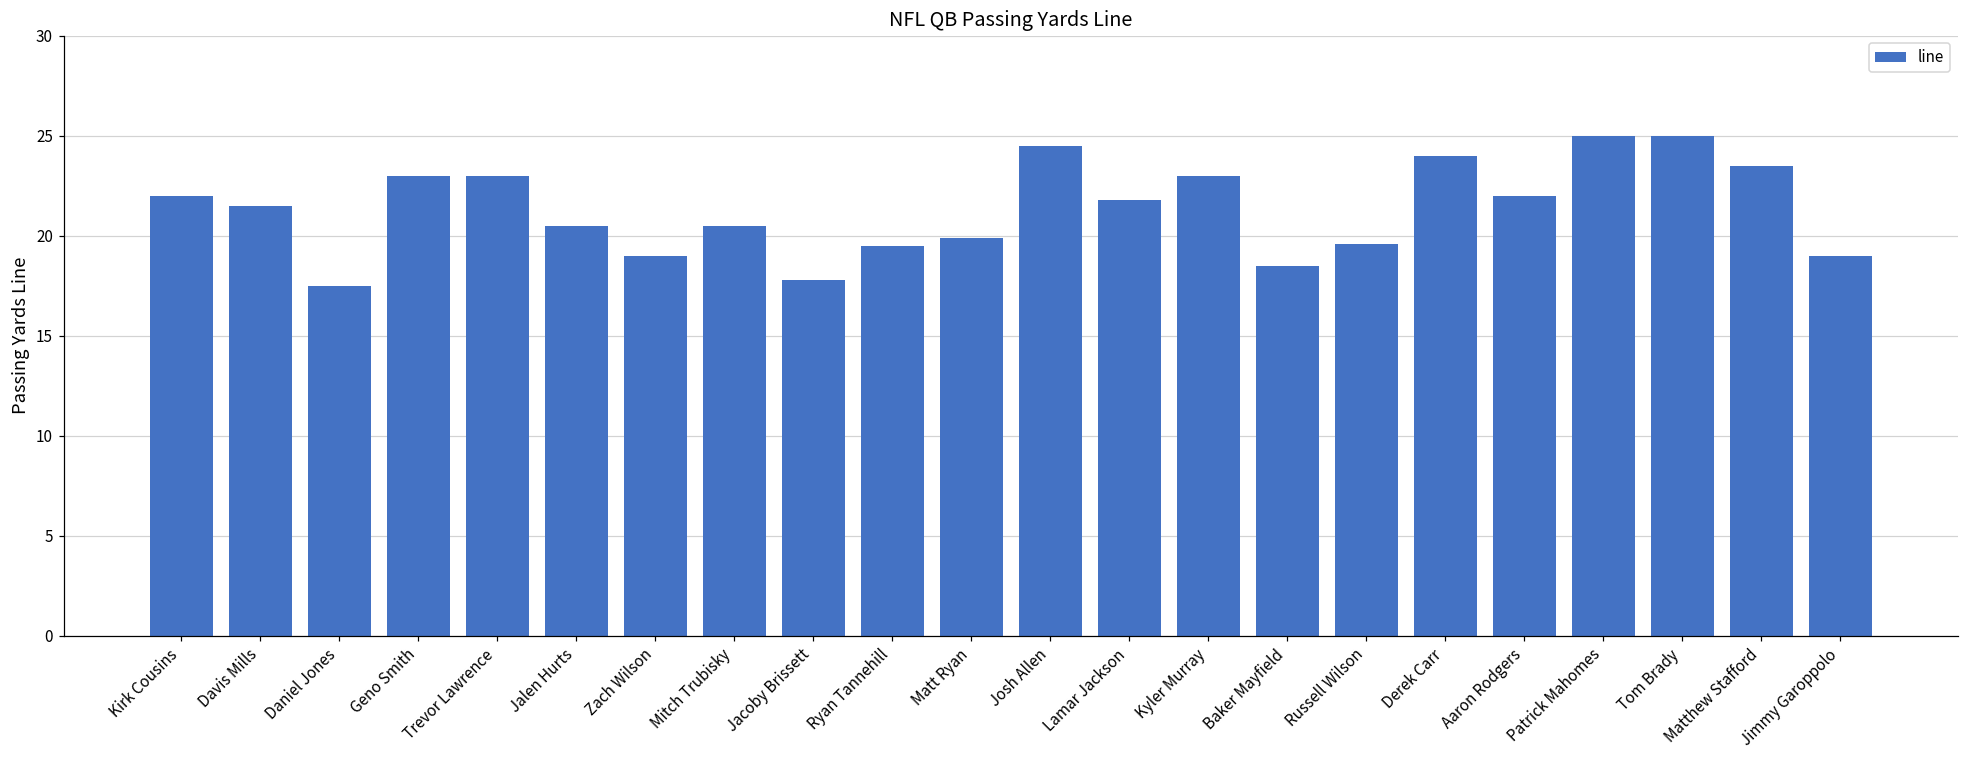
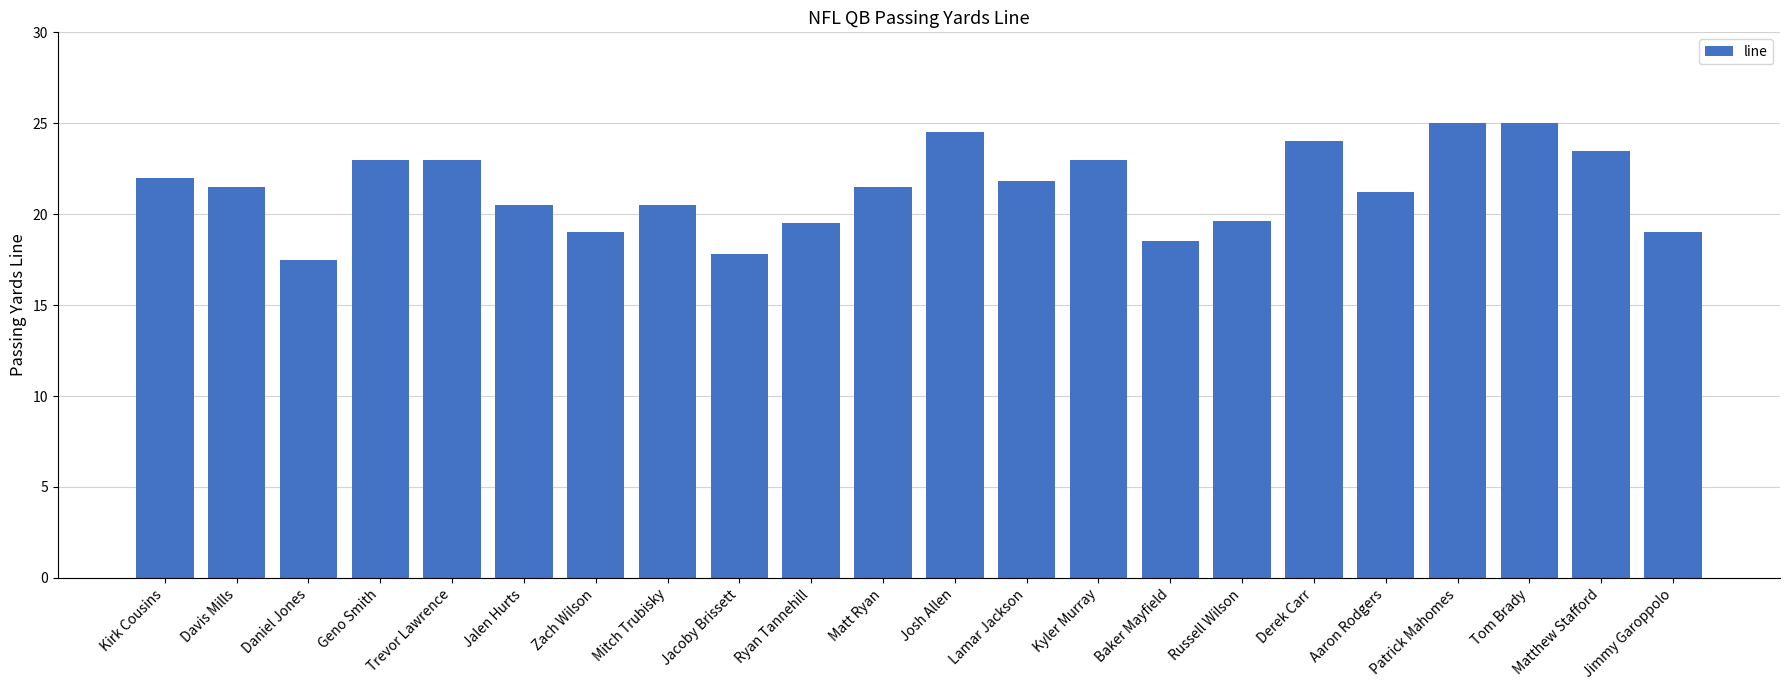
Matt Ryan: 19.9 -> 21.5
Aaron Rodgers: 22.0 -> 21.2
